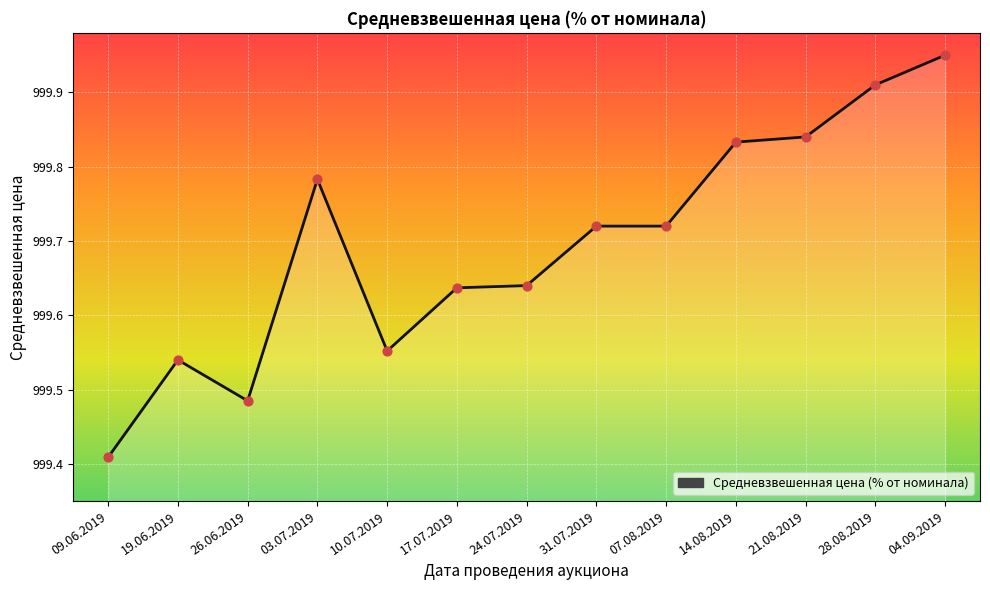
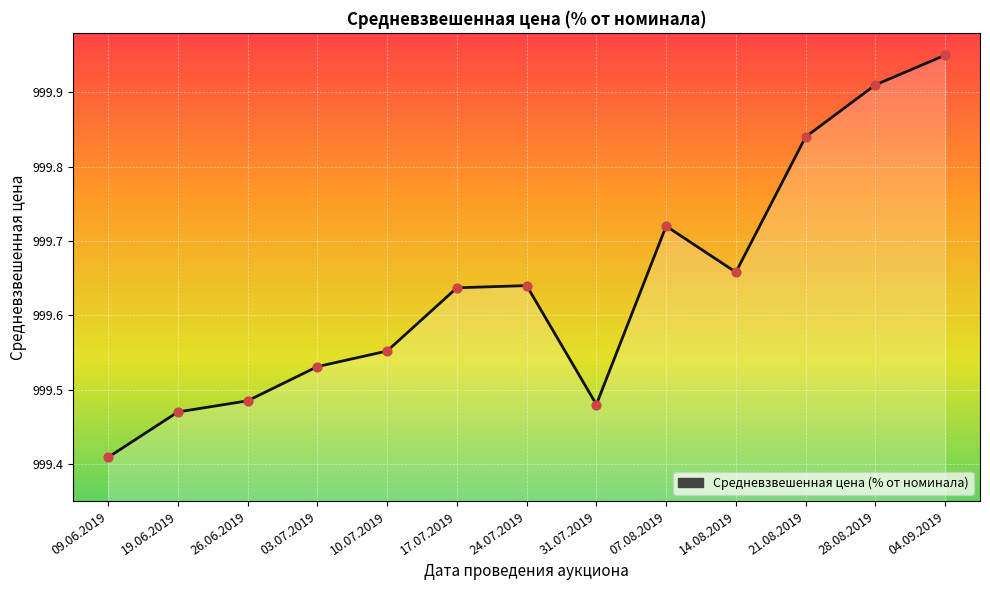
19.06.2019: 999.54 -> 999.47
03.07.2019: 999.78 -> 999.53
31.07.2019: 999.72 -> 999.48
14.08.2019: 999.83 -> 999.66
